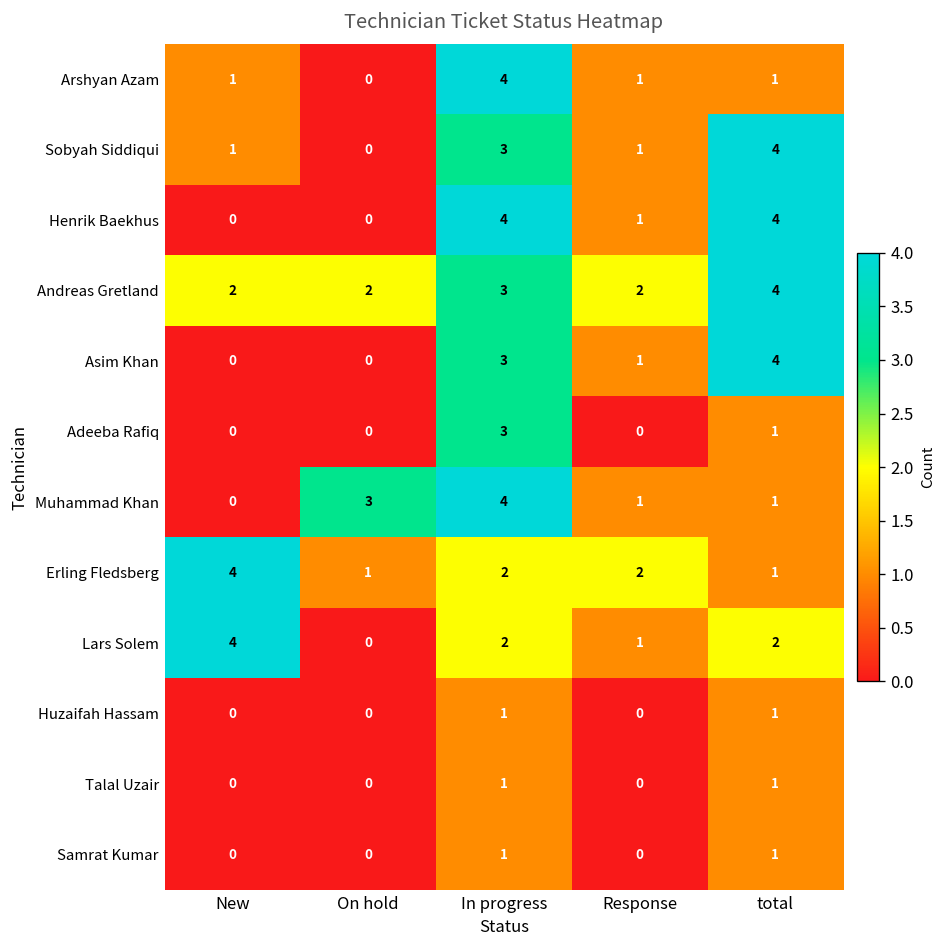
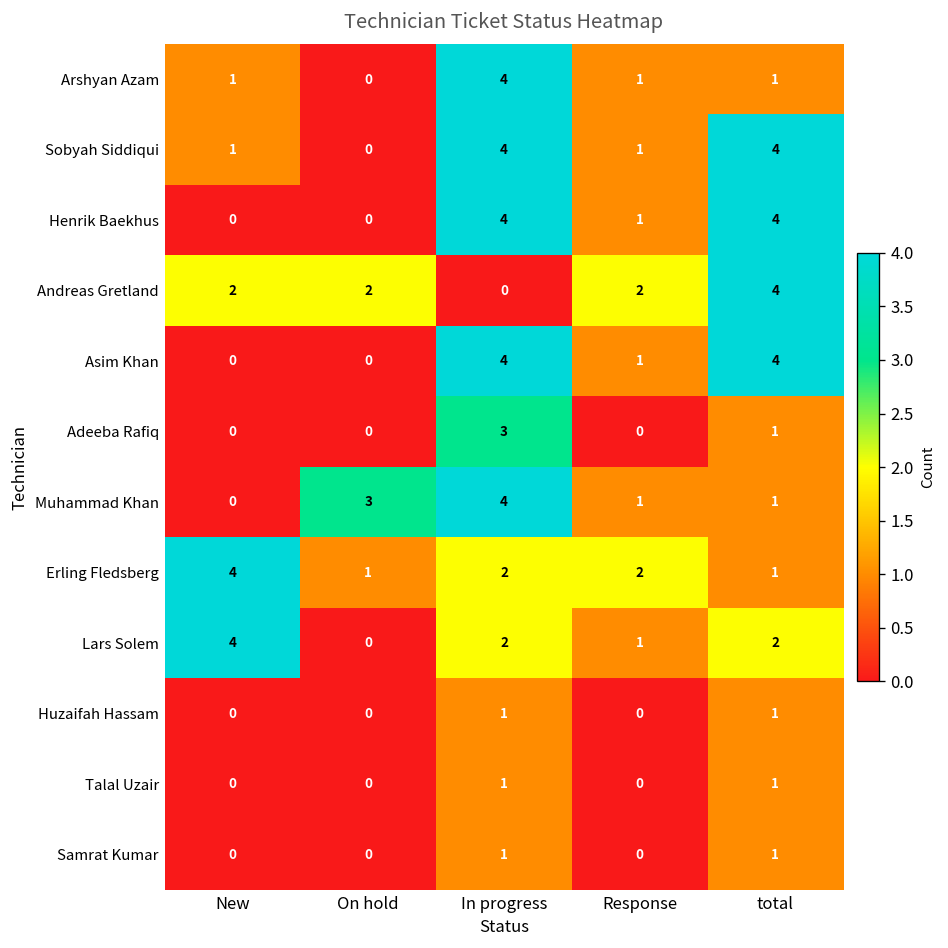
Sobyah Siddiqui, In progress: 3 -> 4
Andreas Gretland, In progress: 3 -> 0
Asim Khan, In progress: 3 -> 4
